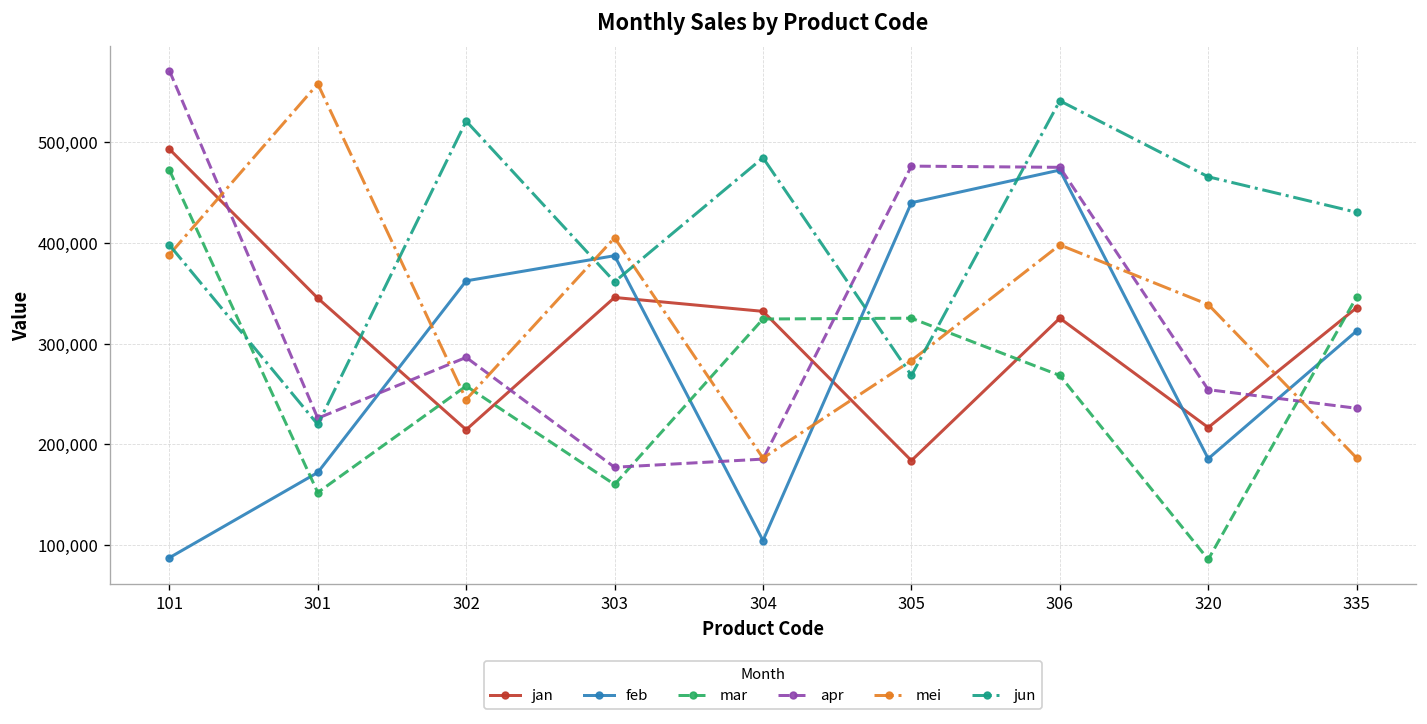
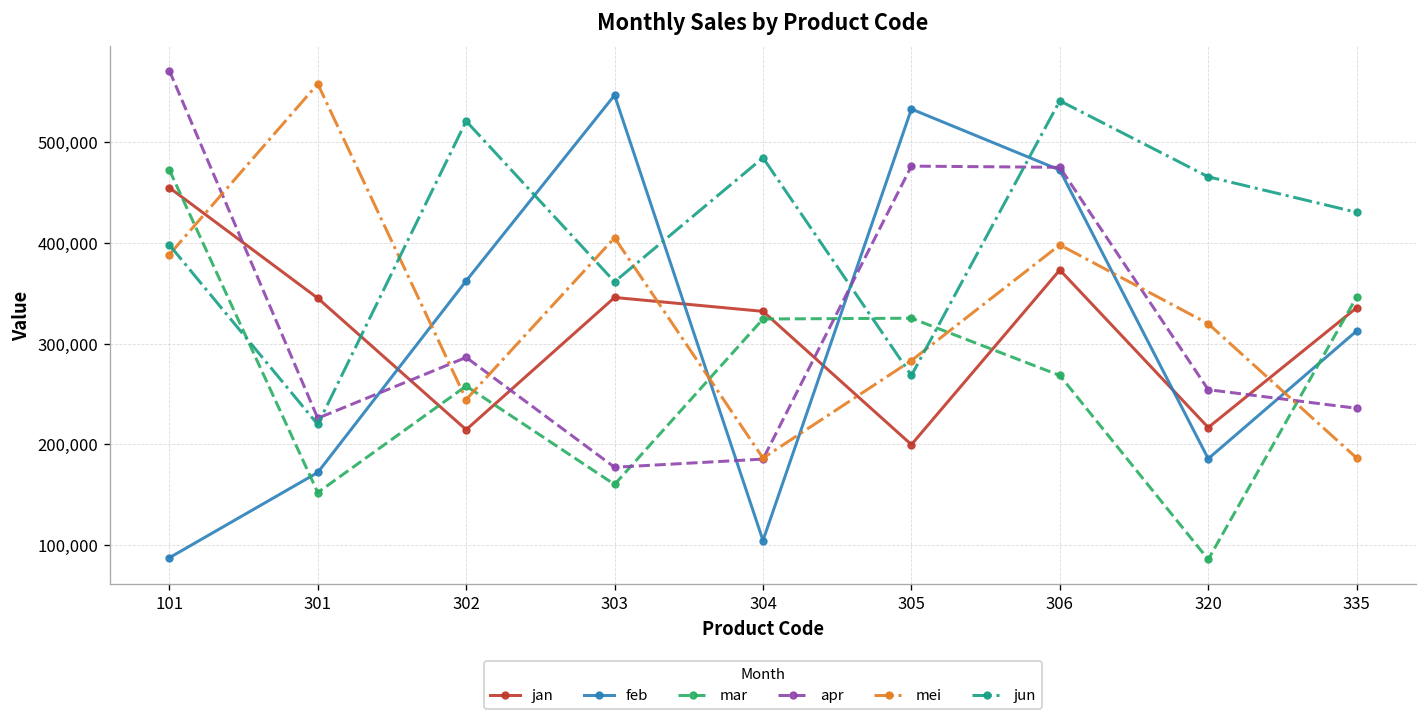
jan, 101: 490,000 -> 460,000
feb, 303: 390,000 -> 550,000
jan, 305: 180,000 -> 200,000
feb, 305: 440,000 -> 530,000
jan, 306: 330,000 -> 370,000
mei, 320: 340,000 -> 320,000
